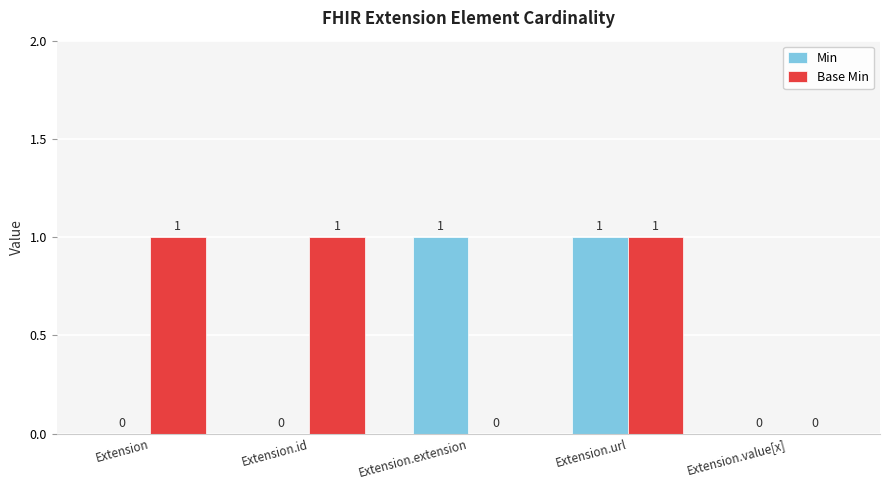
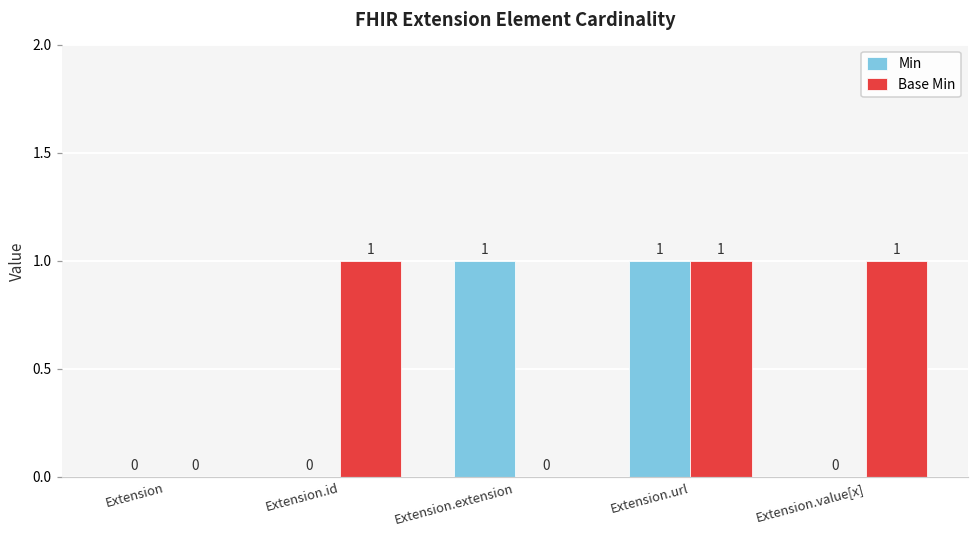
Base Min, Extension: 1 -> 0
Base Min, Extension.value[x]: 0 -> 1
